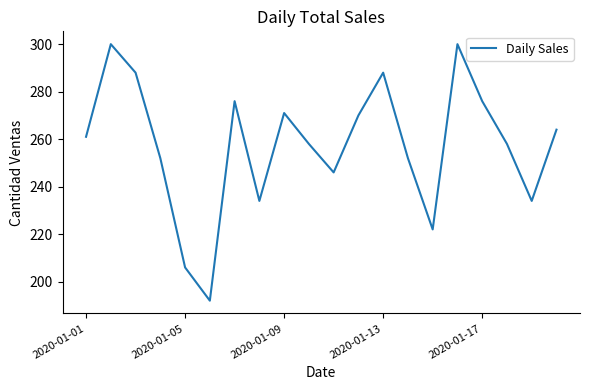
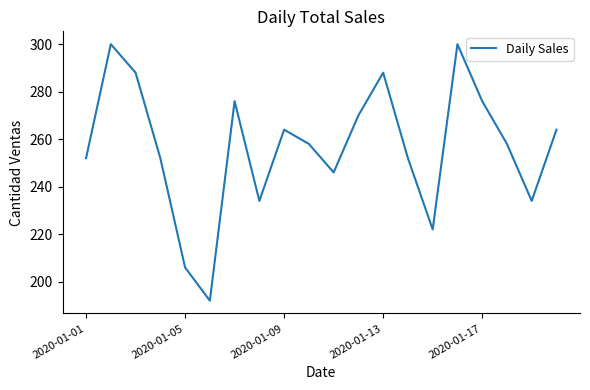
2020-01-01: 261 -> 252
2020-01-09: 271 -> 264
